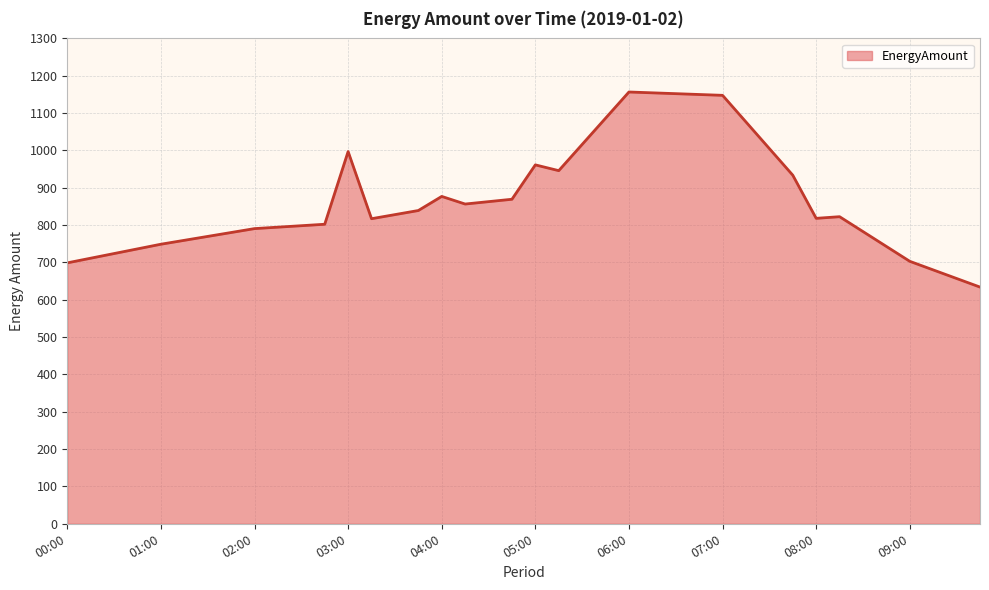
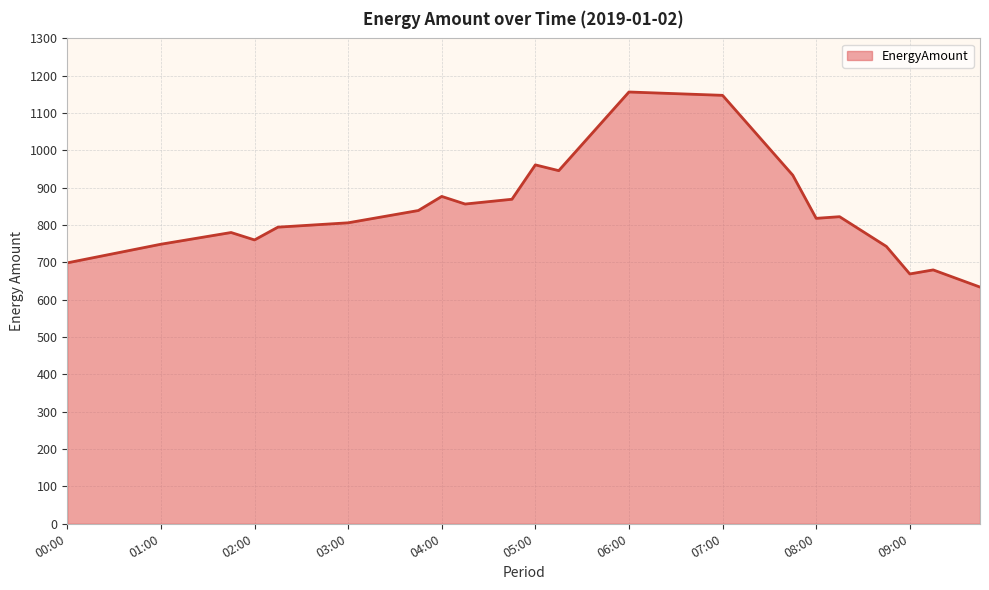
02:00: 790 -> 760
03:00: 1000 -> 810
09:00: 700 -> 670
